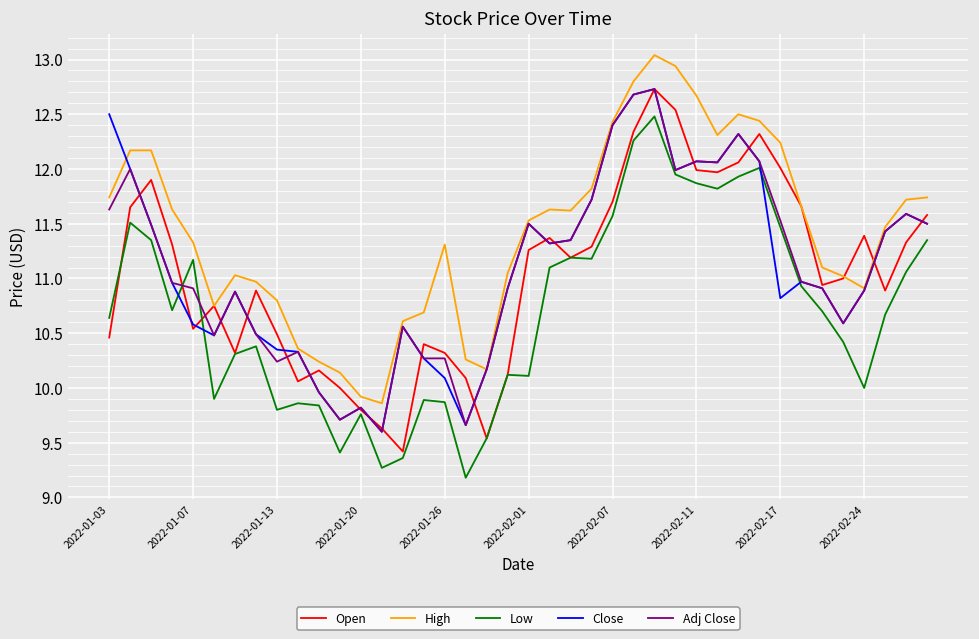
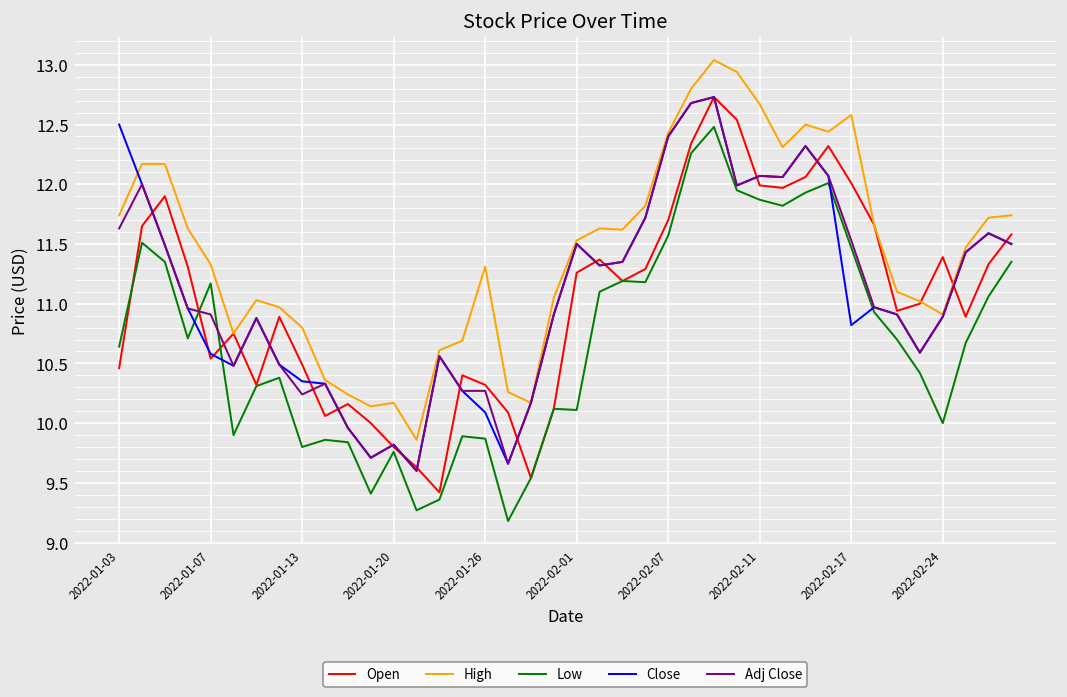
High, 2022-01-20: 9.9 -> 10.2
High, 2022-02-17: 12.2 -> 12.6
